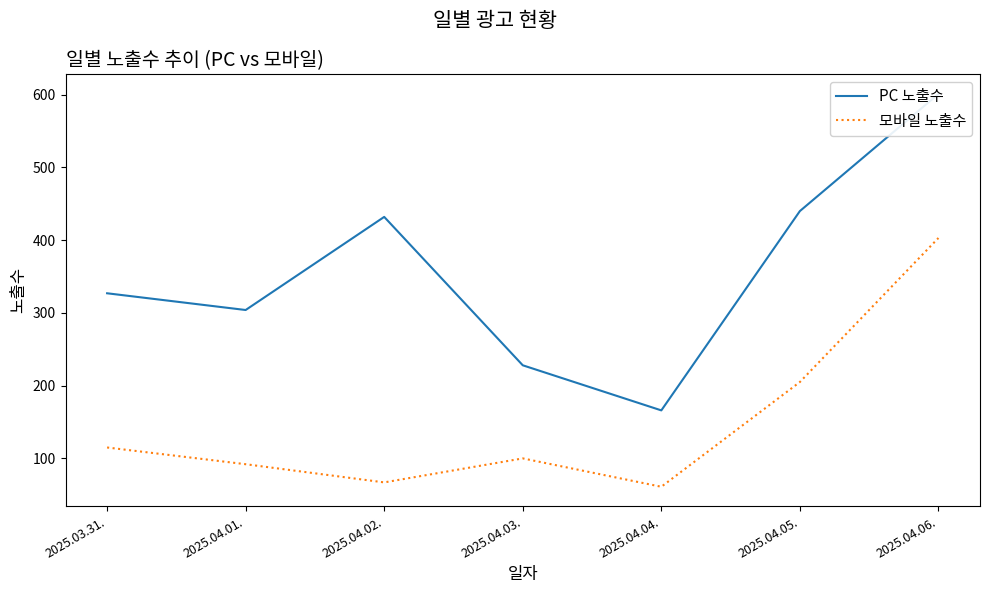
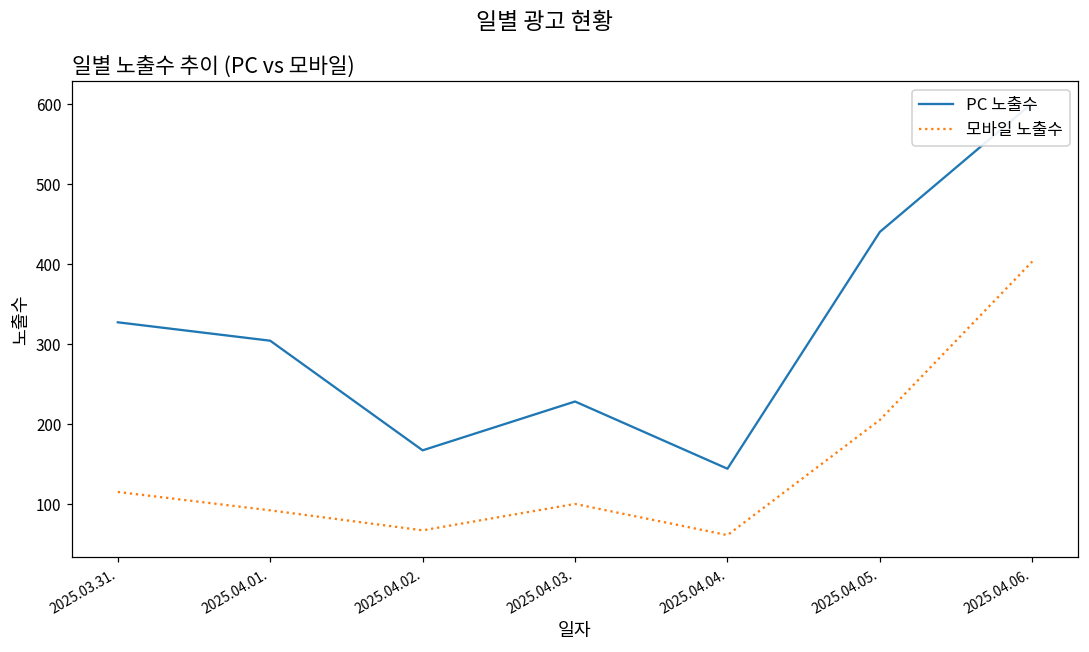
PC 노출수, 2025.04.02.: 430 -> 170
PC 노출수, 2025.04.04.: 170 -> 140
